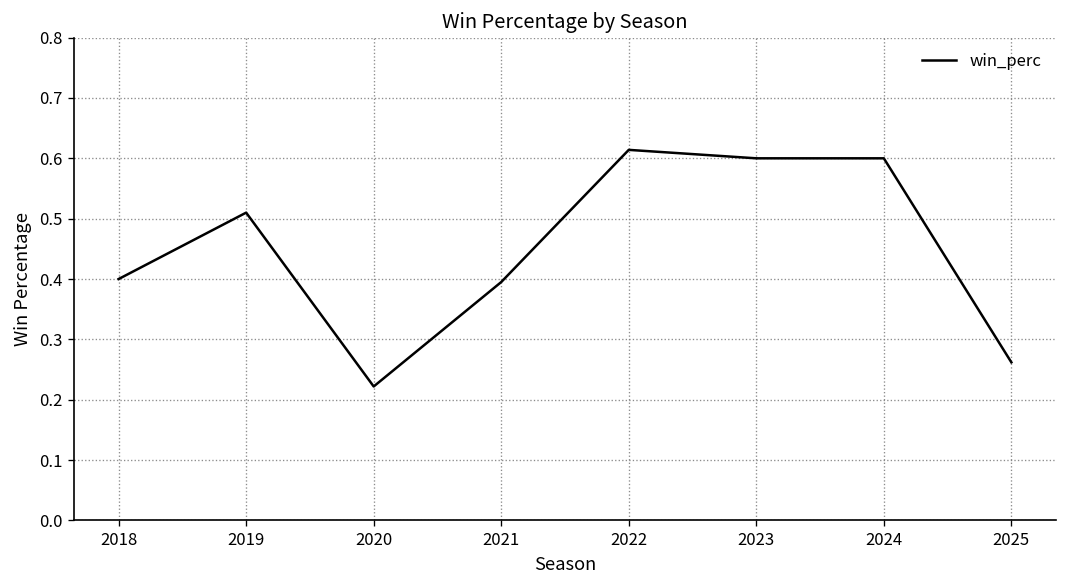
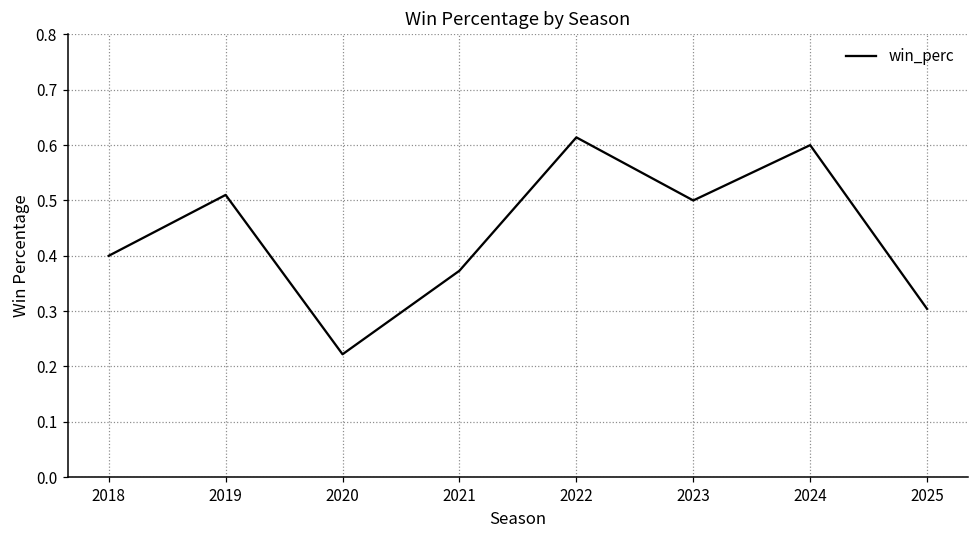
2021: 0.40 -> 0.37
2023: 0.6 -> 0.5
2025: 0.26 -> 0.30
